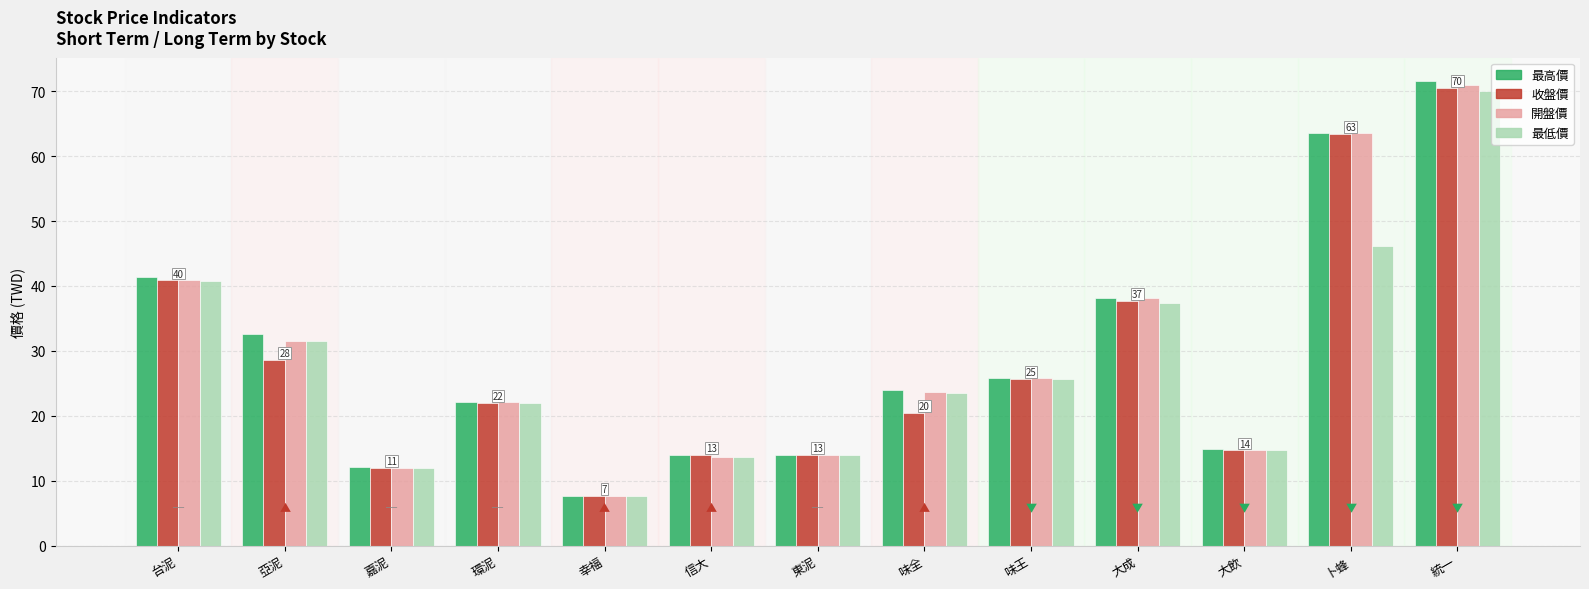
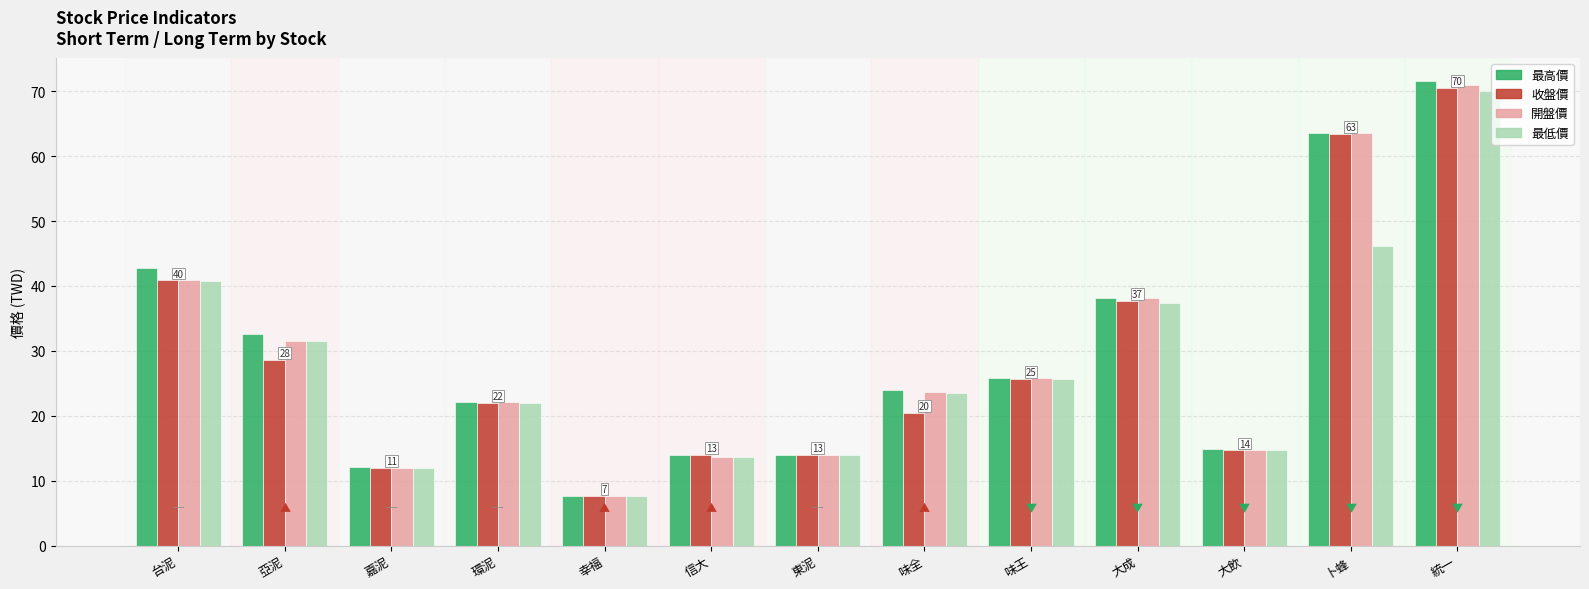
最高價, 台泥: 41 -> 43
